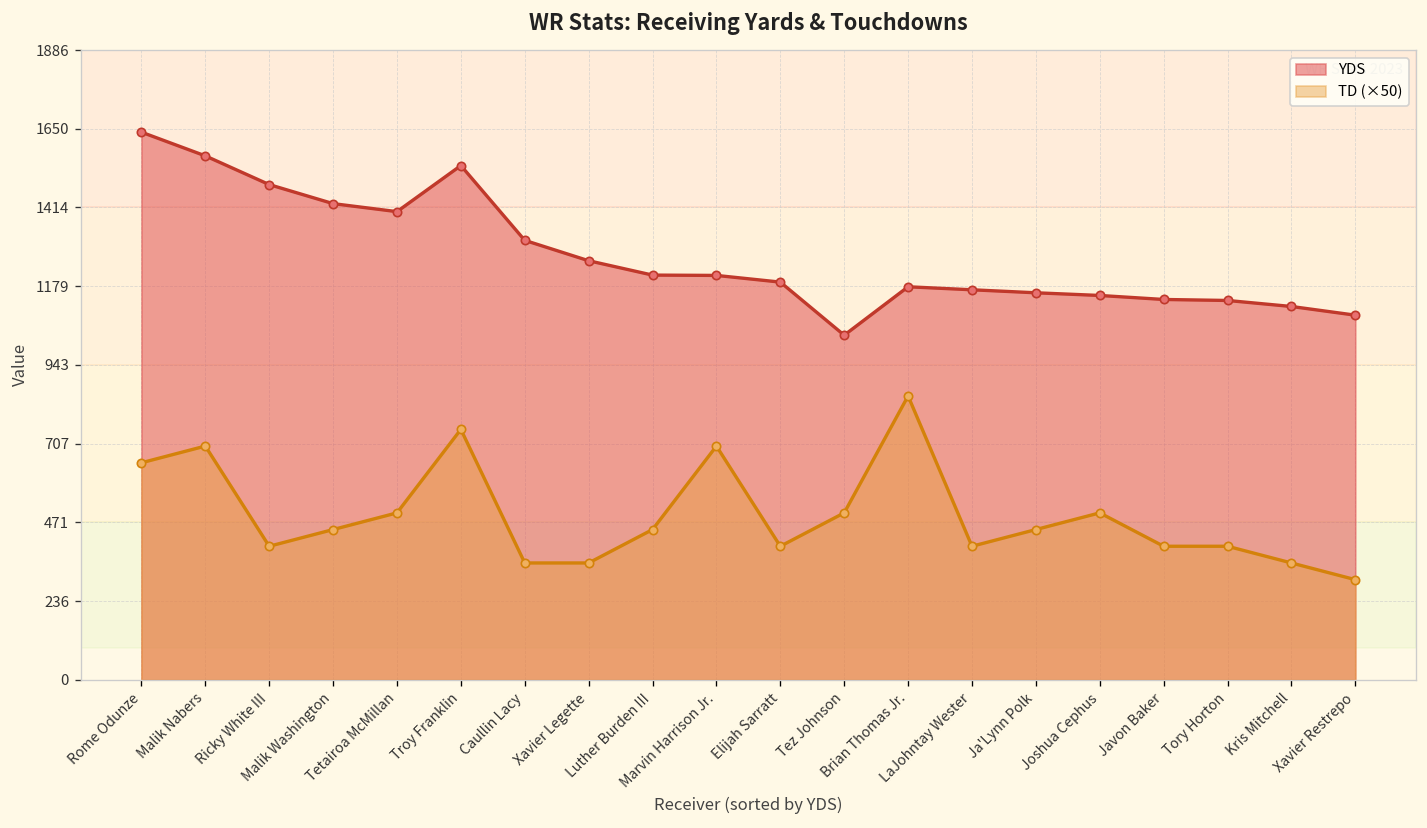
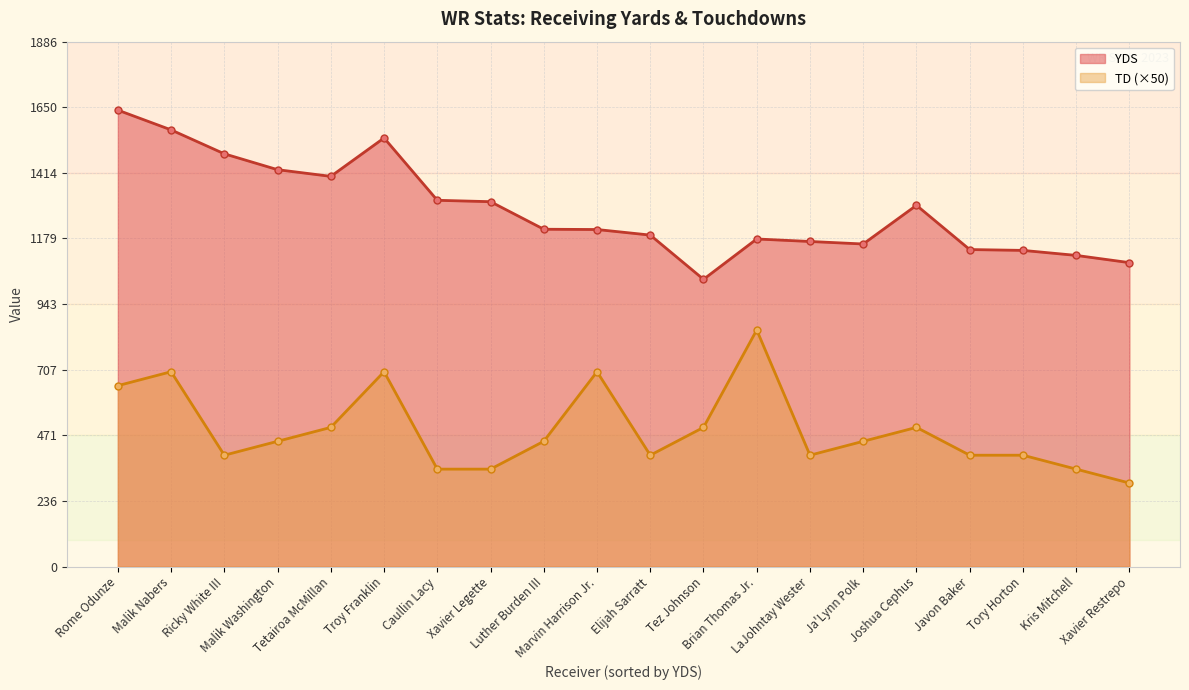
TD (×50), Troy Franklin: 750 -> 700
YDS, Xavier Legette: 1260 -> 1310
YDS, Joshua Cephus: 1150 -> 1300
